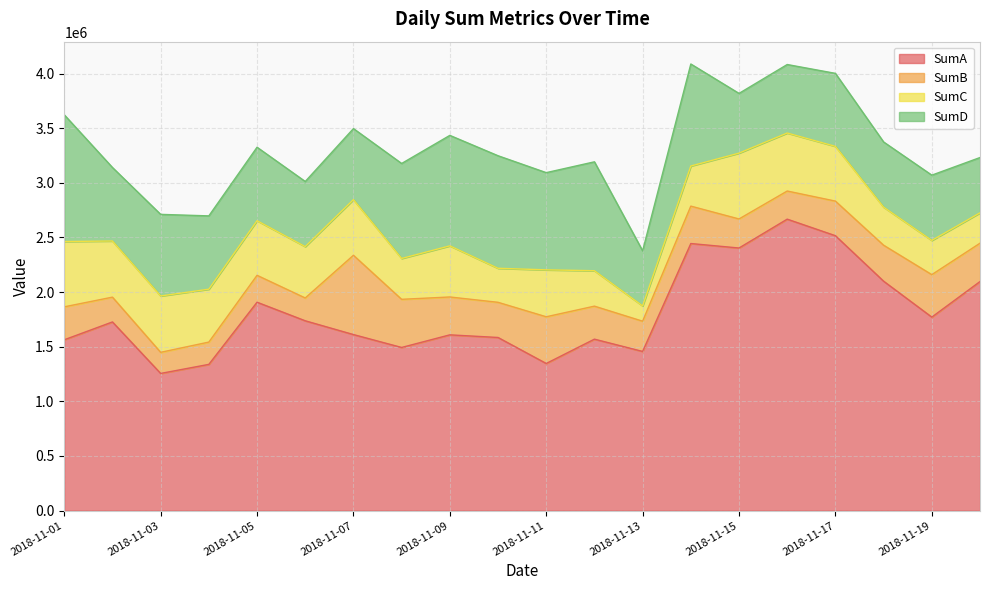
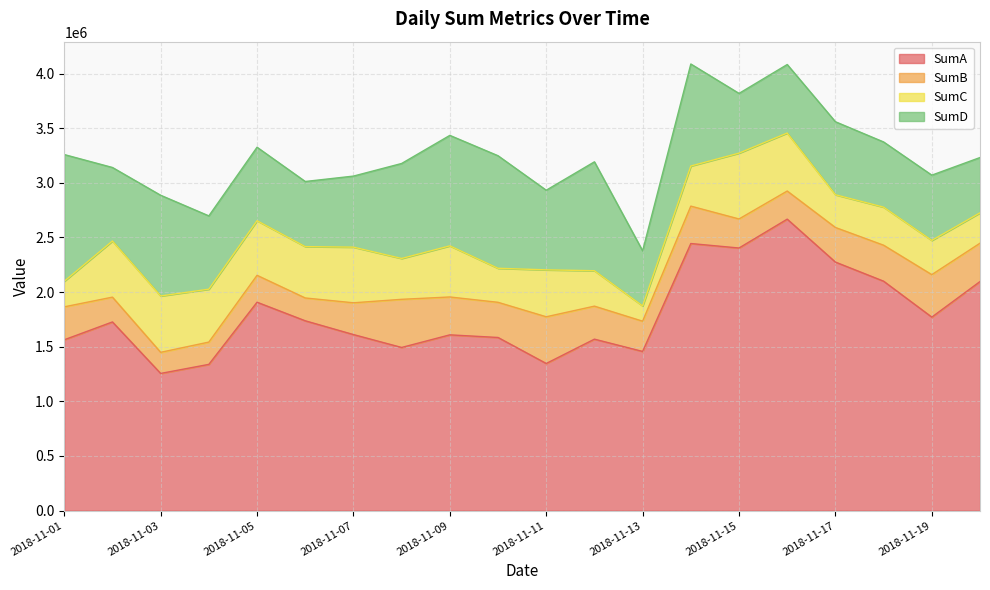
SumC, 2018-11-01: 600000 -> 230000
SumD, 2018-11-03: 750000 -> 920000
SumB, 2018-11-07: 730000 -> 290000
SumD, 2018-11-11: 890000 -> 730000
SumA, 2018-11-17: 2520000 -> 2270000
SumC, 2018-11-17: 500000 -> 300000
